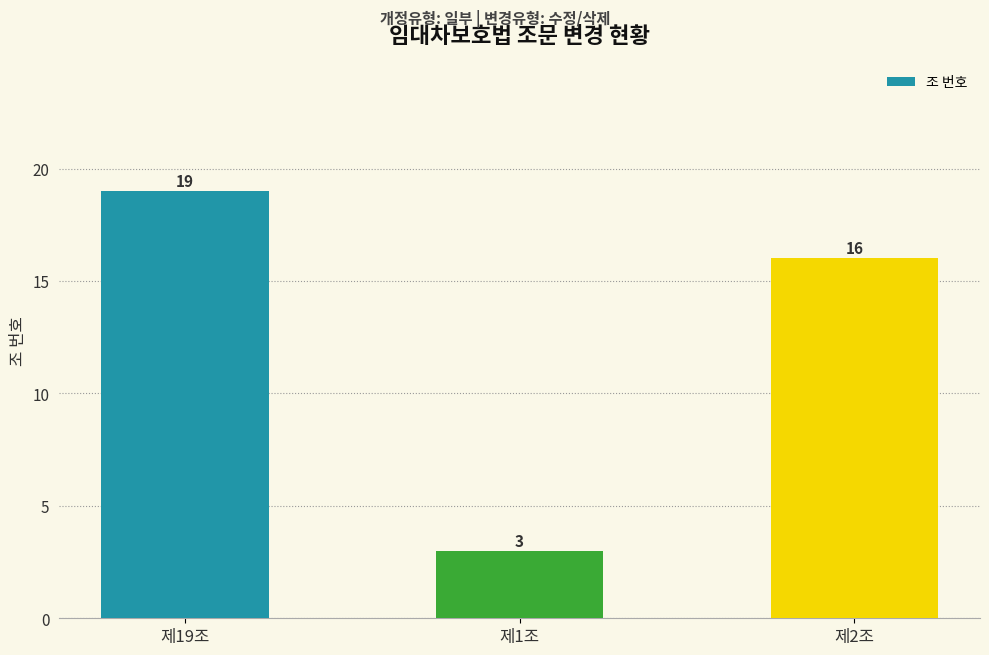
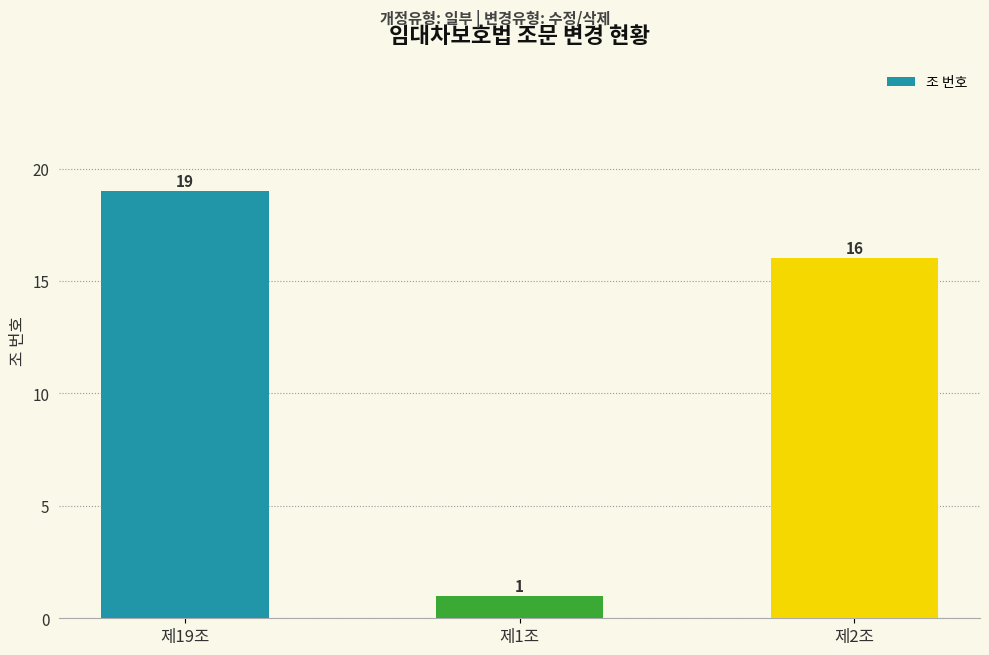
제1조: 3 -> 1
